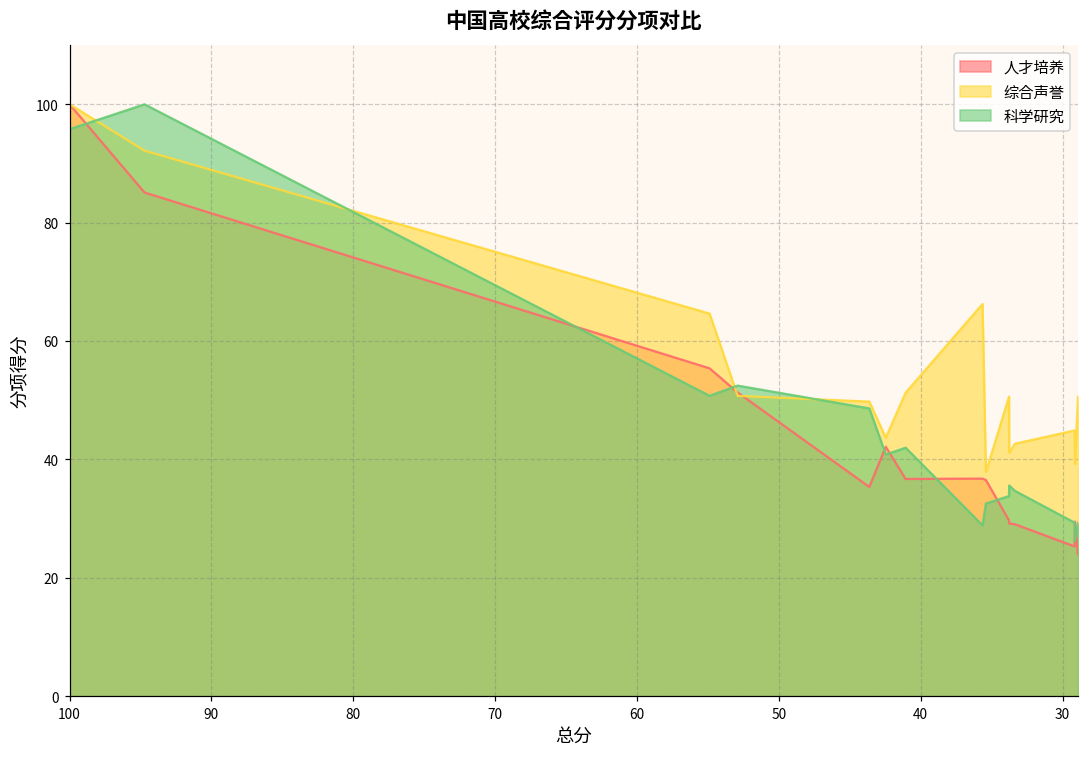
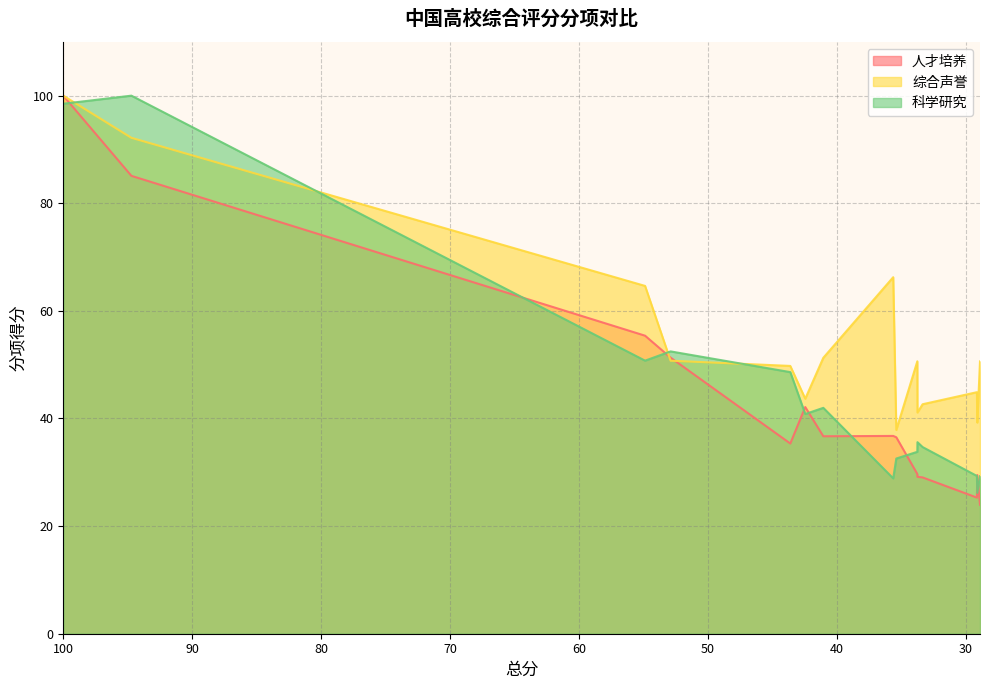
科学研究, 100: 96 -> 99
